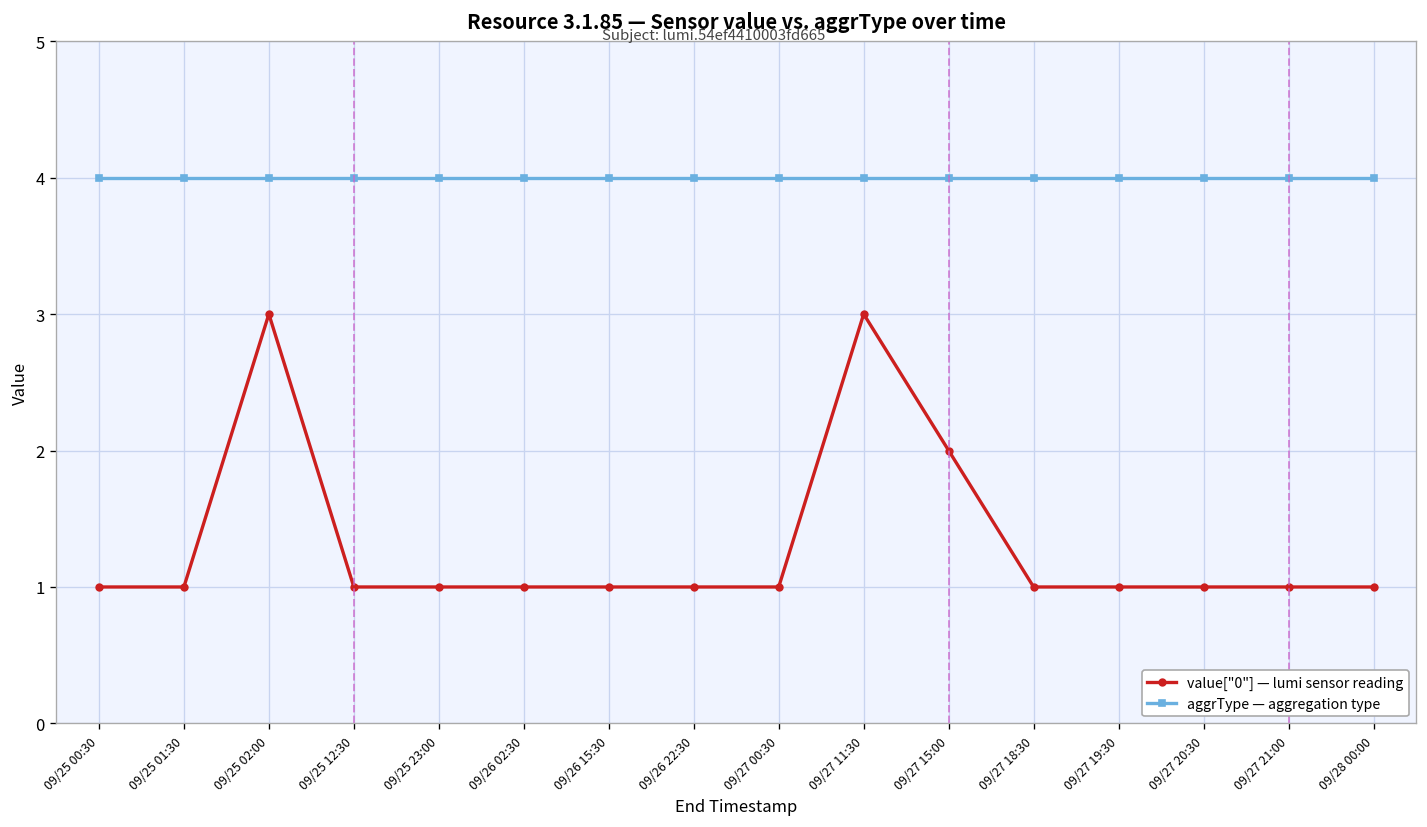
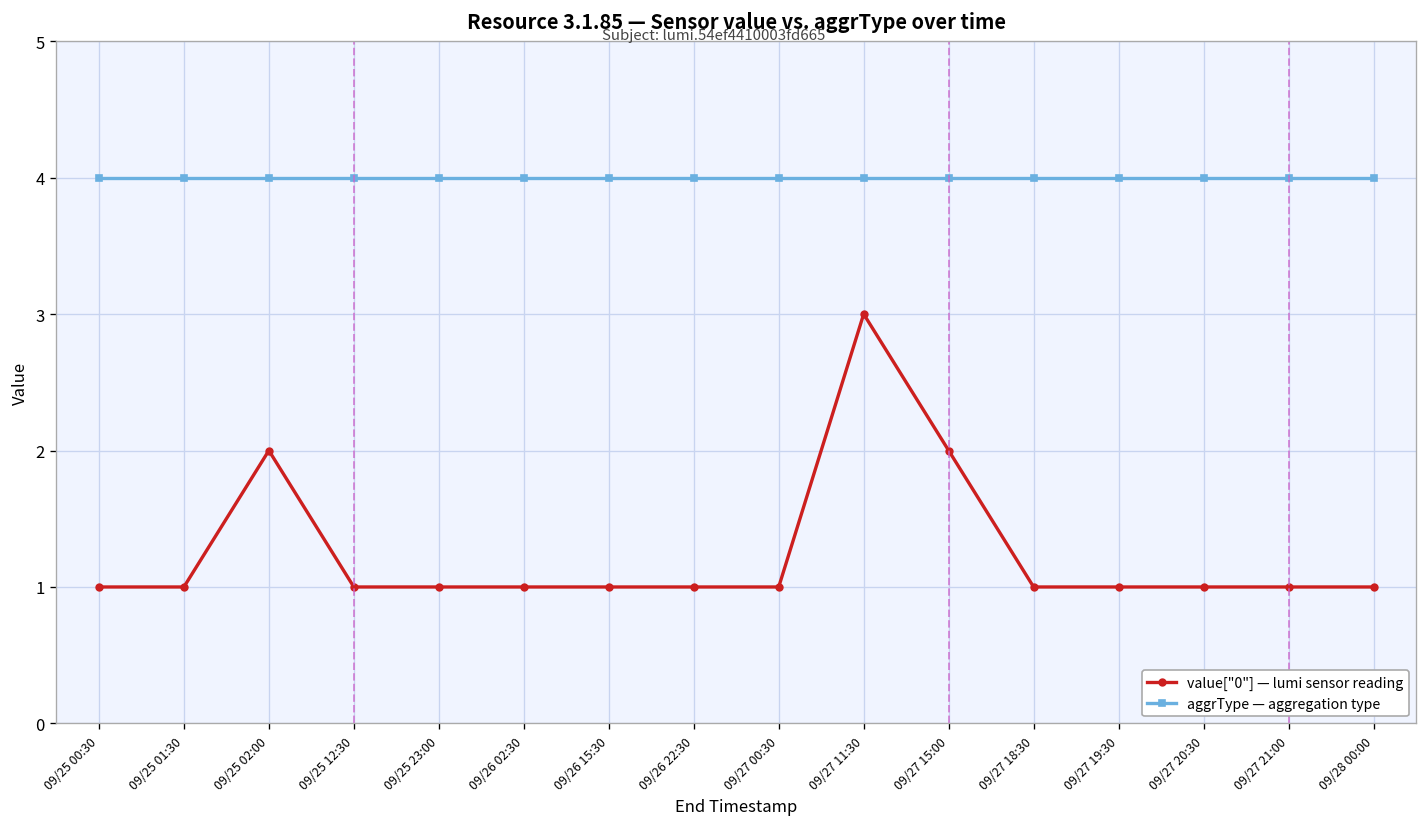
value["0"] — lumi sensor reading, 09/25 02:00: 3 -> 2
